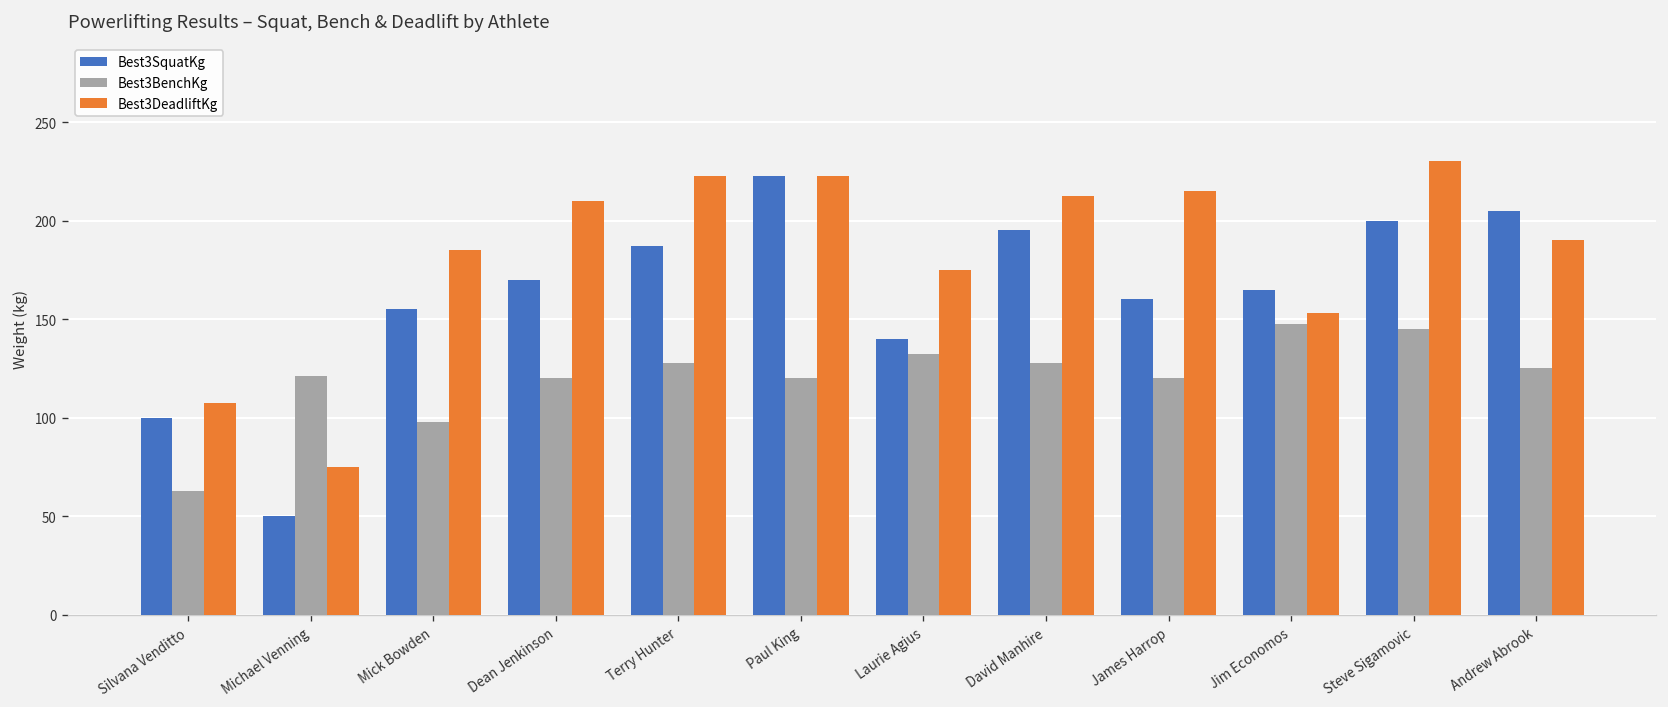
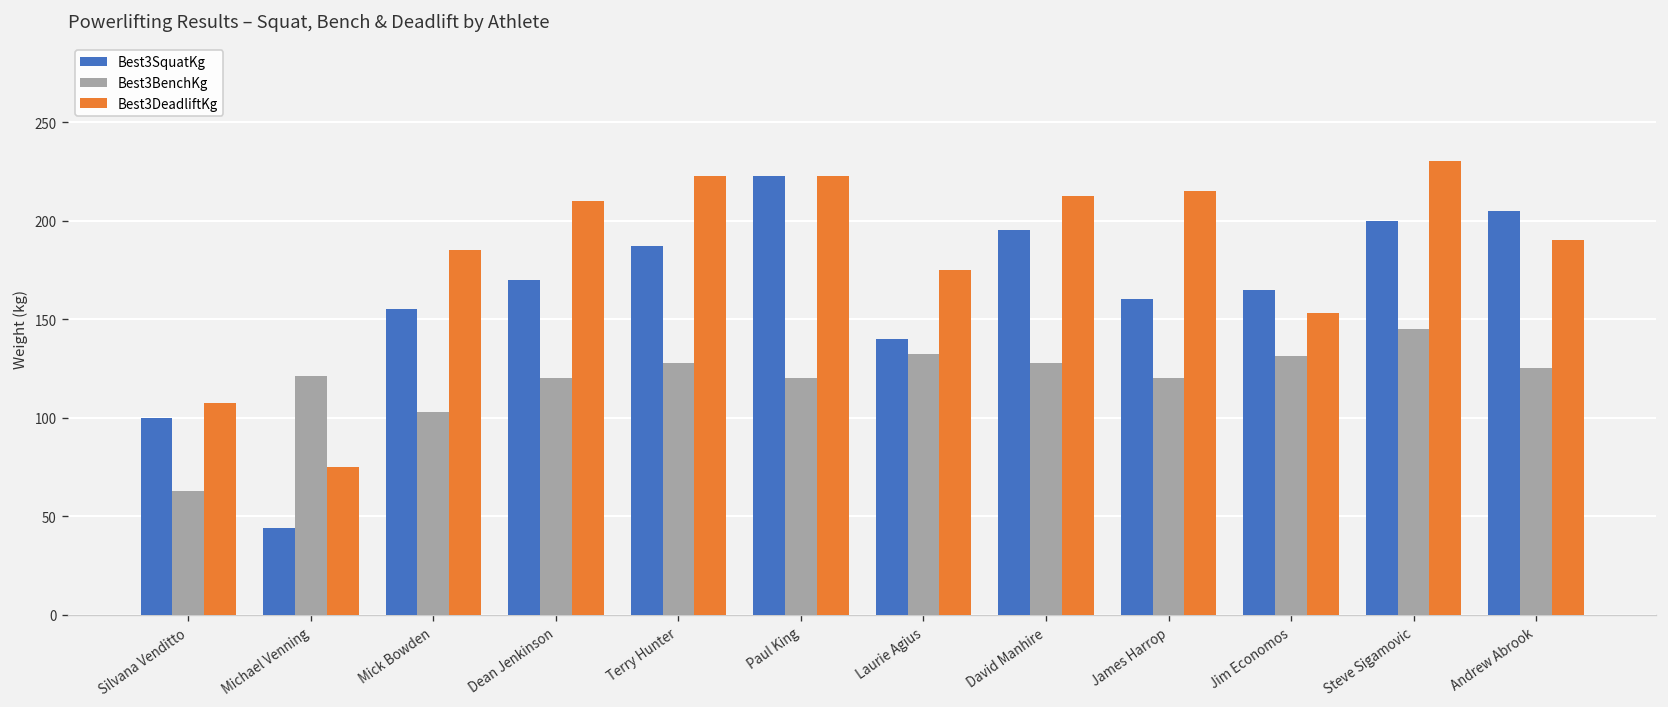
Best3SquatKg, Michael Venning: 50 -> 44
Best3BenchKg, Mick Bowden: 98 -> 103
Best3BenchKg, Jim Economos: 148 -> 132
